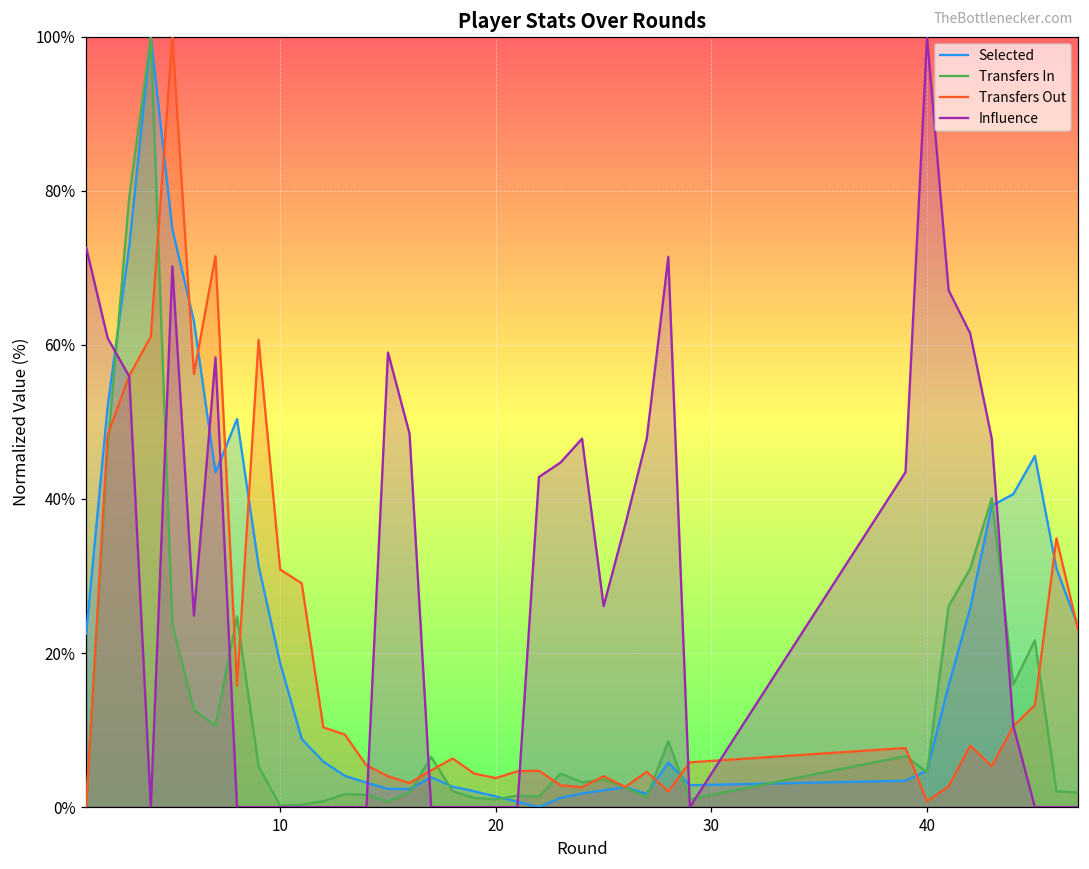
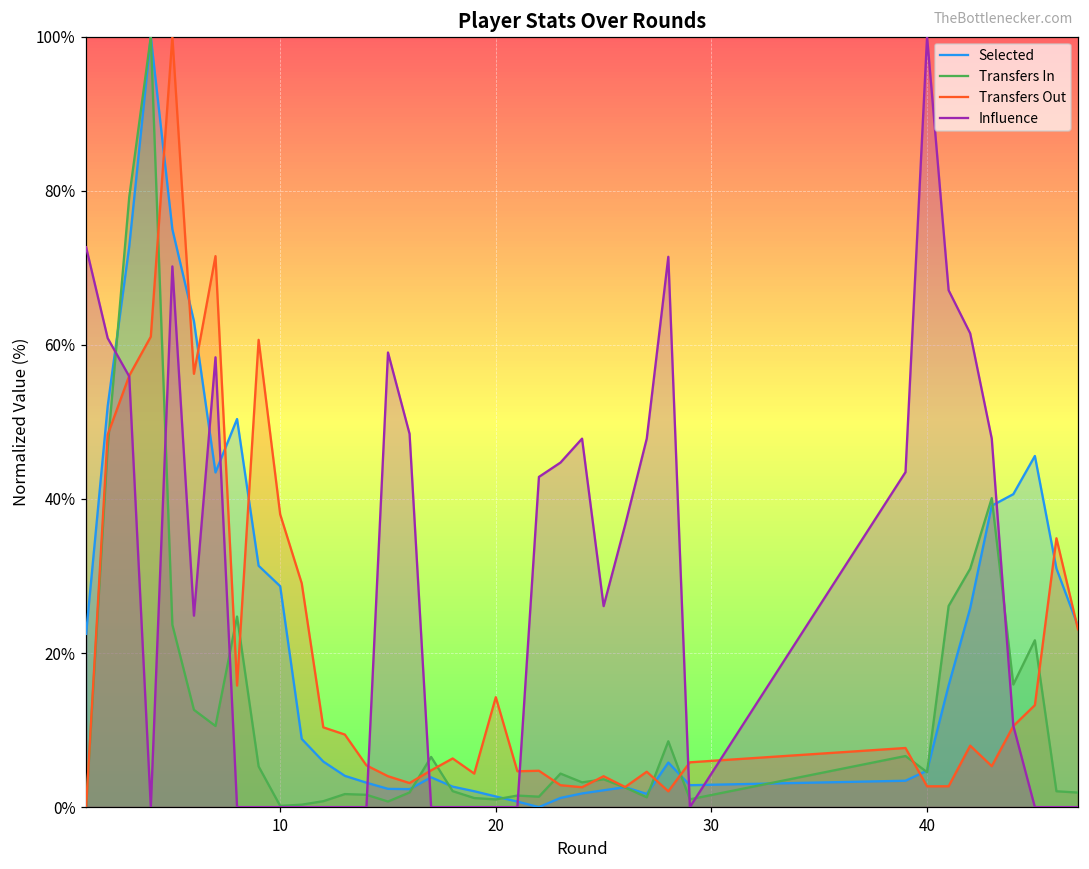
Selected, 10: 19% -> 29%
Transfers Out, 10: 31% -> 38%
Transfers Out, 20: 4% -> 14%
Transfers Out, 40: 1% -> 3%
